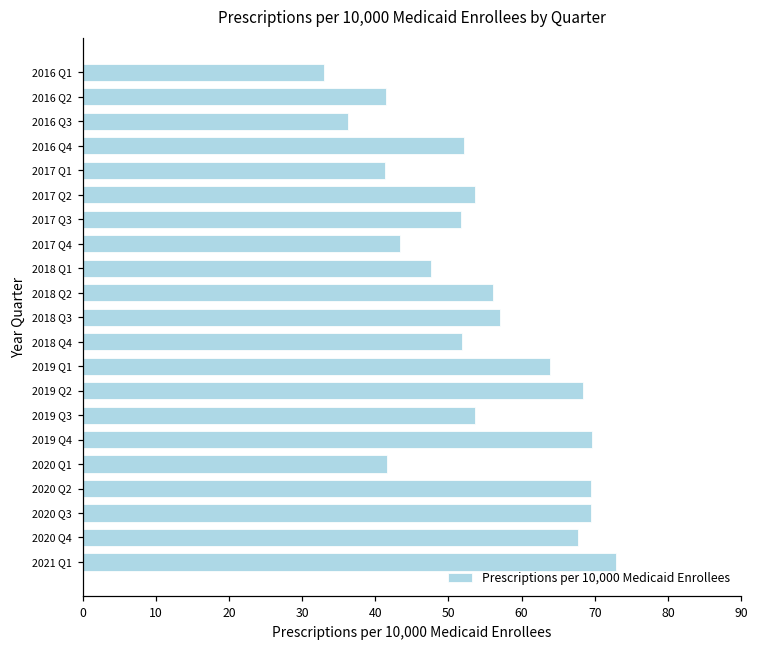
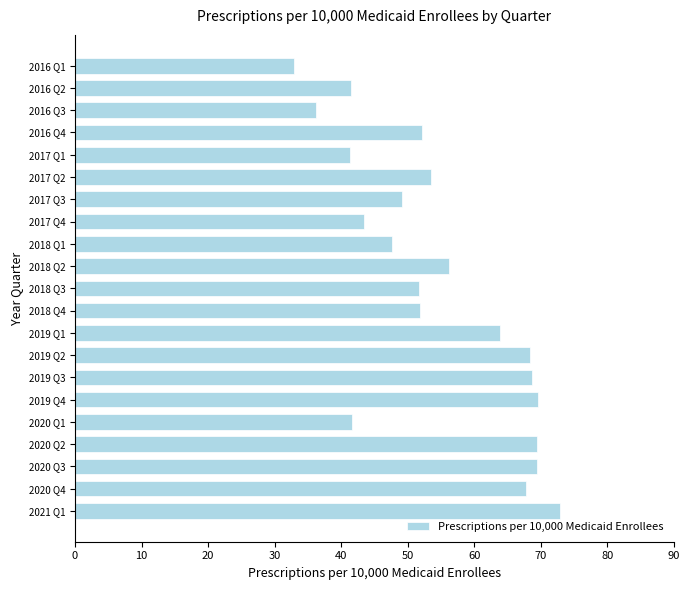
2017 Q3: 52 -> 49
2018 Q3: 57 -> 52
2019 Q3: 54 -> 69
